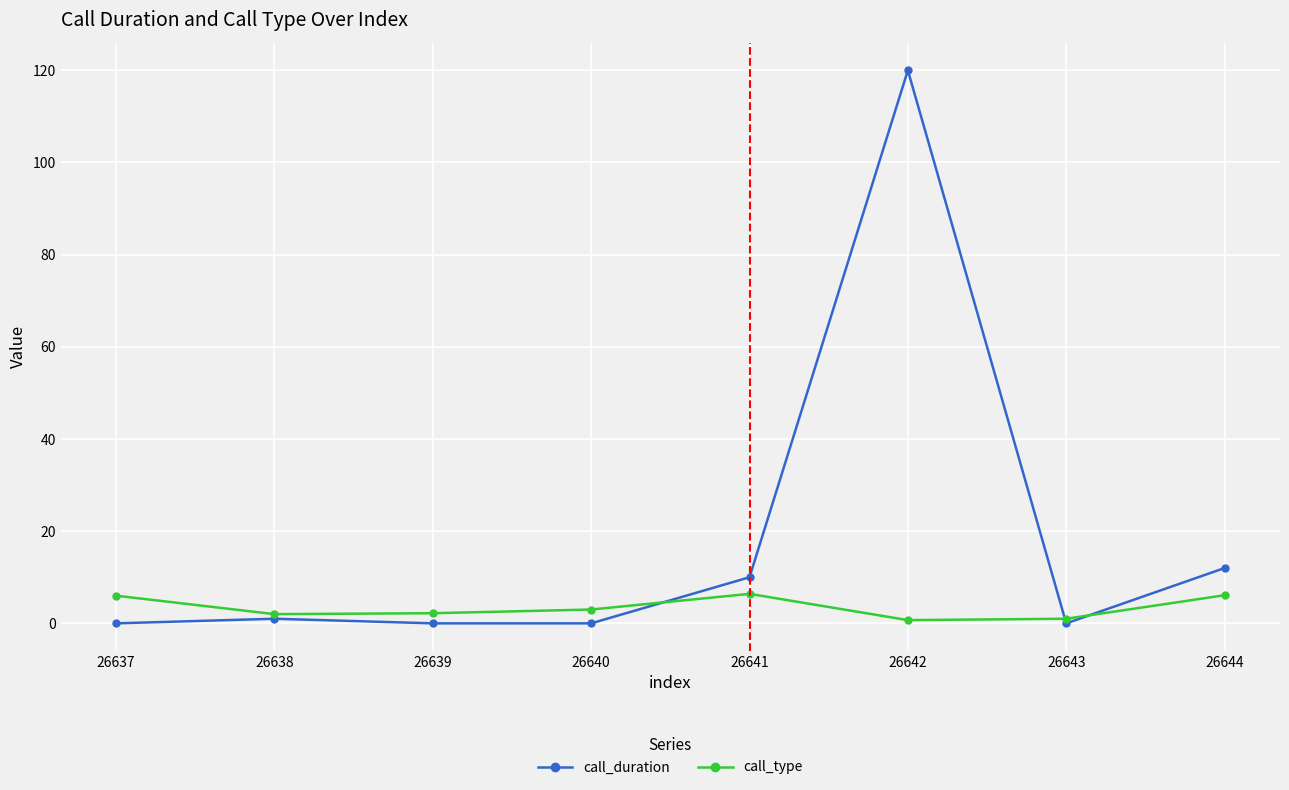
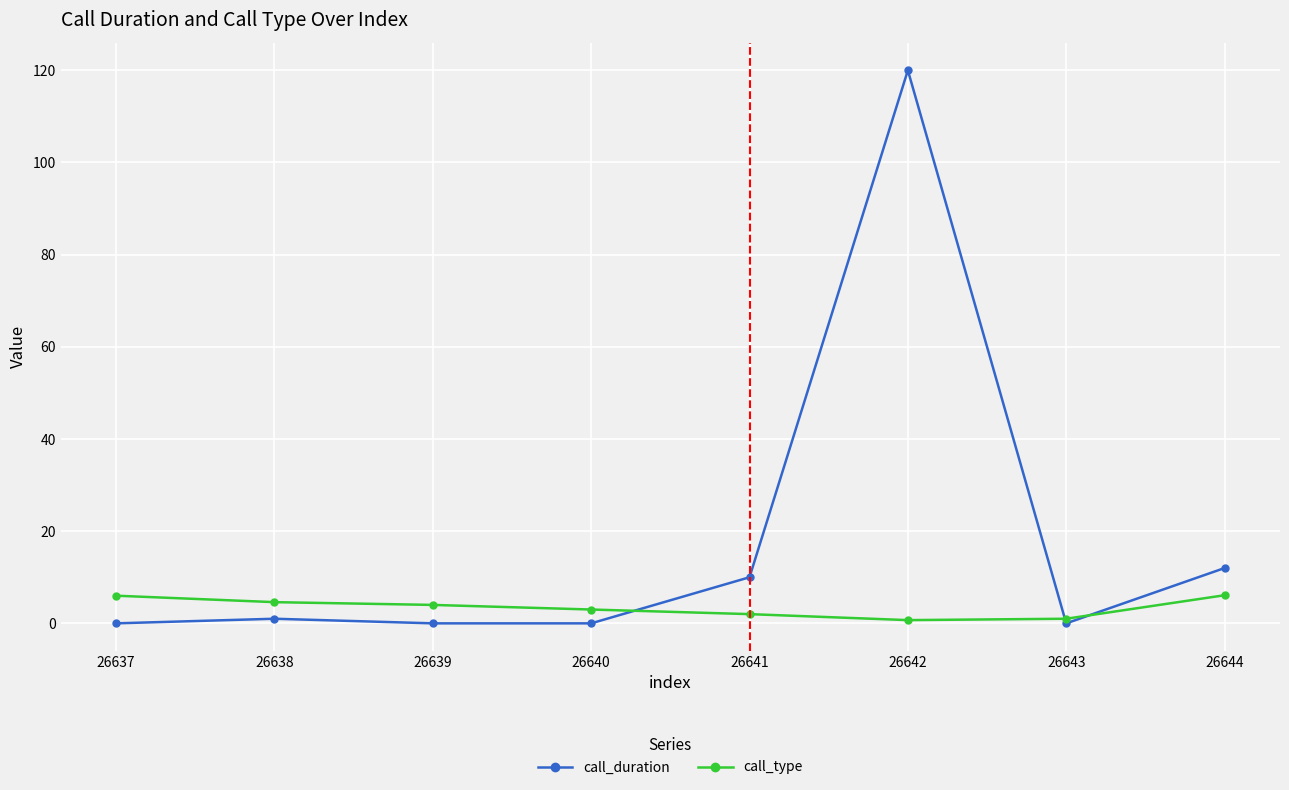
call_type, 26638: 2 -> 5
call_type, 26639: 2 -> 4
call_type, 26641: 6 -> 2
